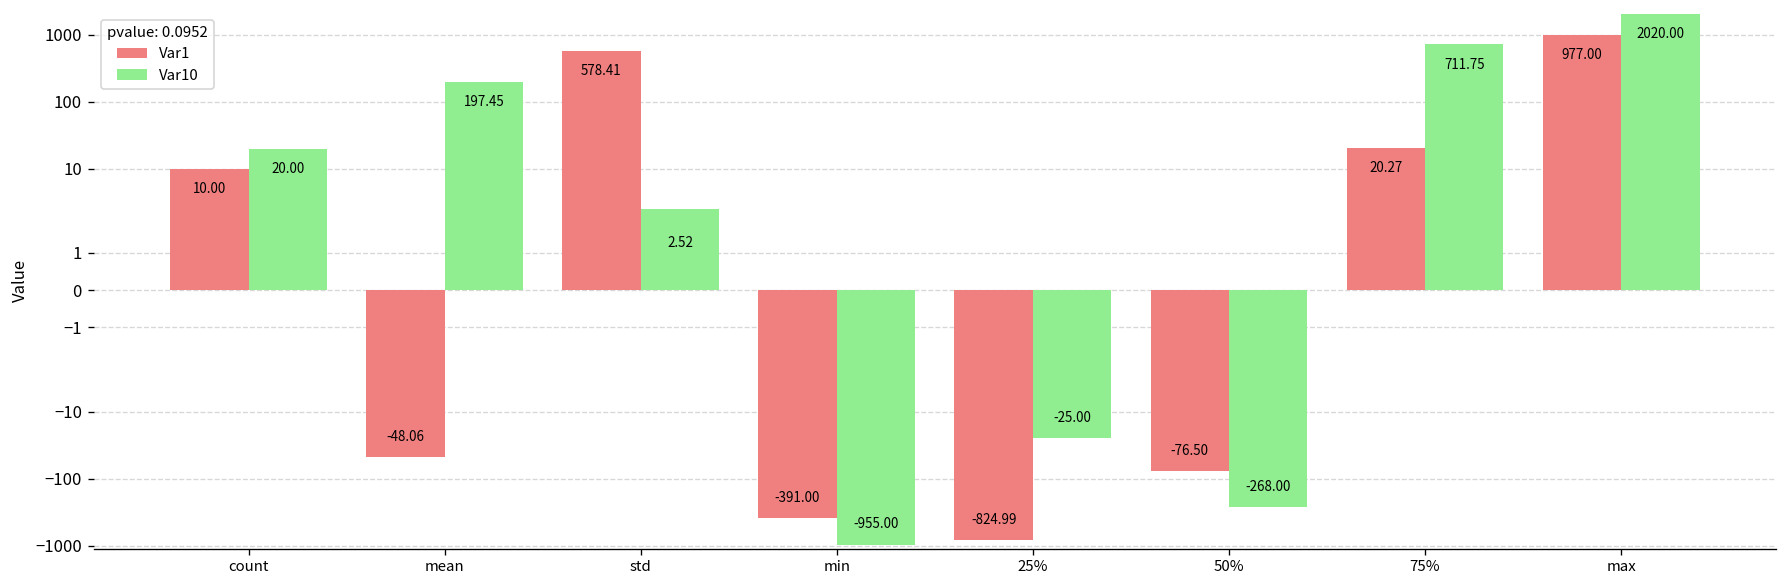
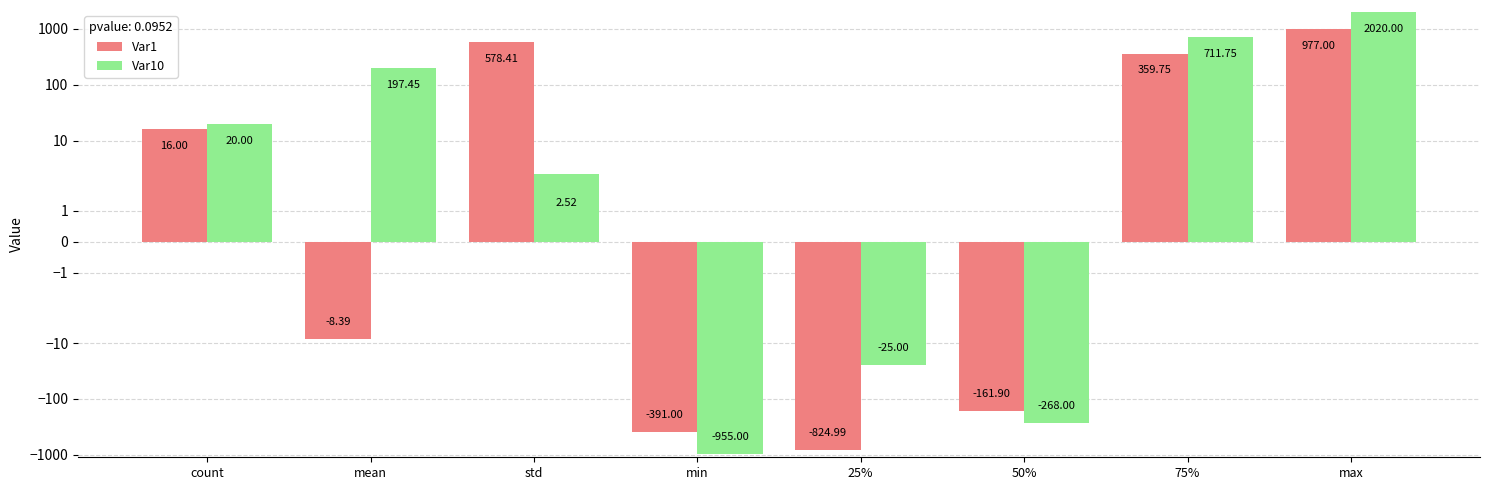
Var1, count: 10.00 -> 16.00
Var1, mean: -48.06 -> -8.39
Var1, 50%: -76.50 -> -161.90
Var1, 75%: 20.27 -> 359.75
